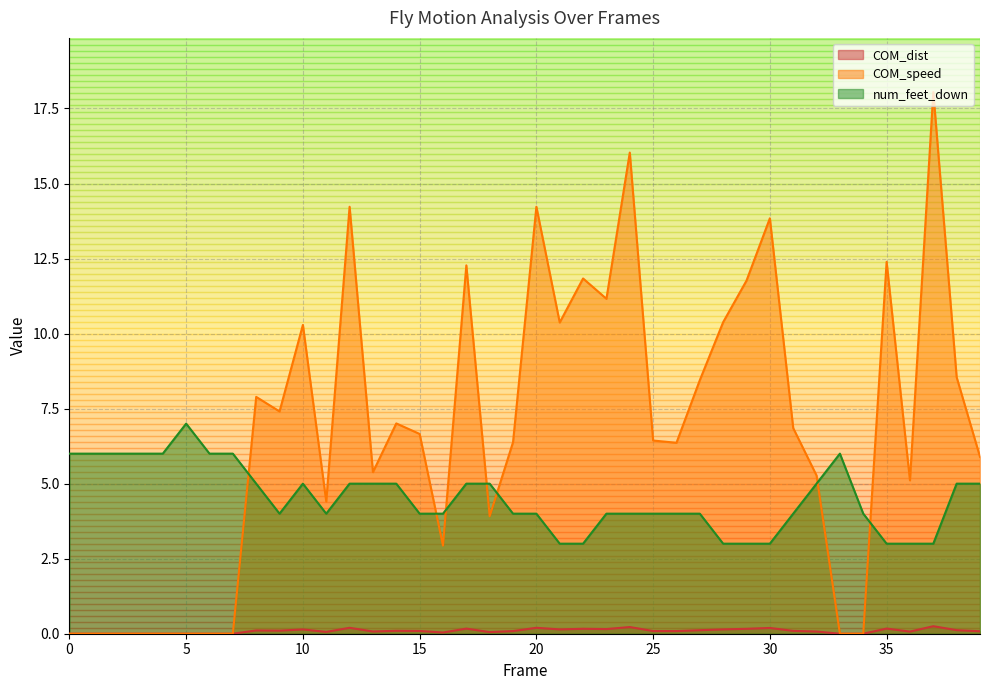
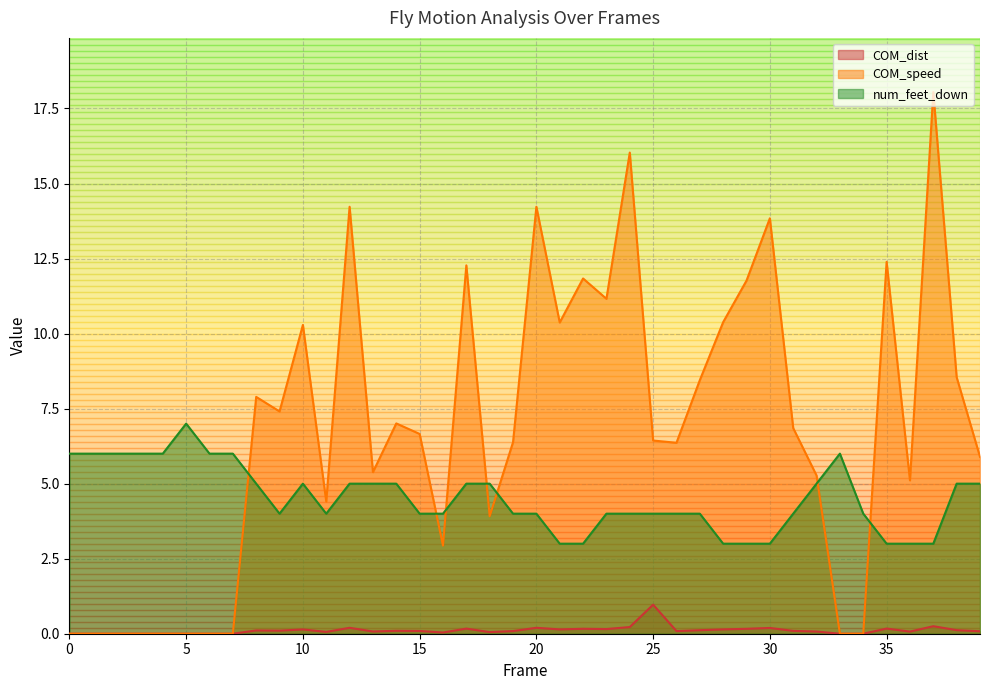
COM_dist, 25: 0.1 -> 1.0
